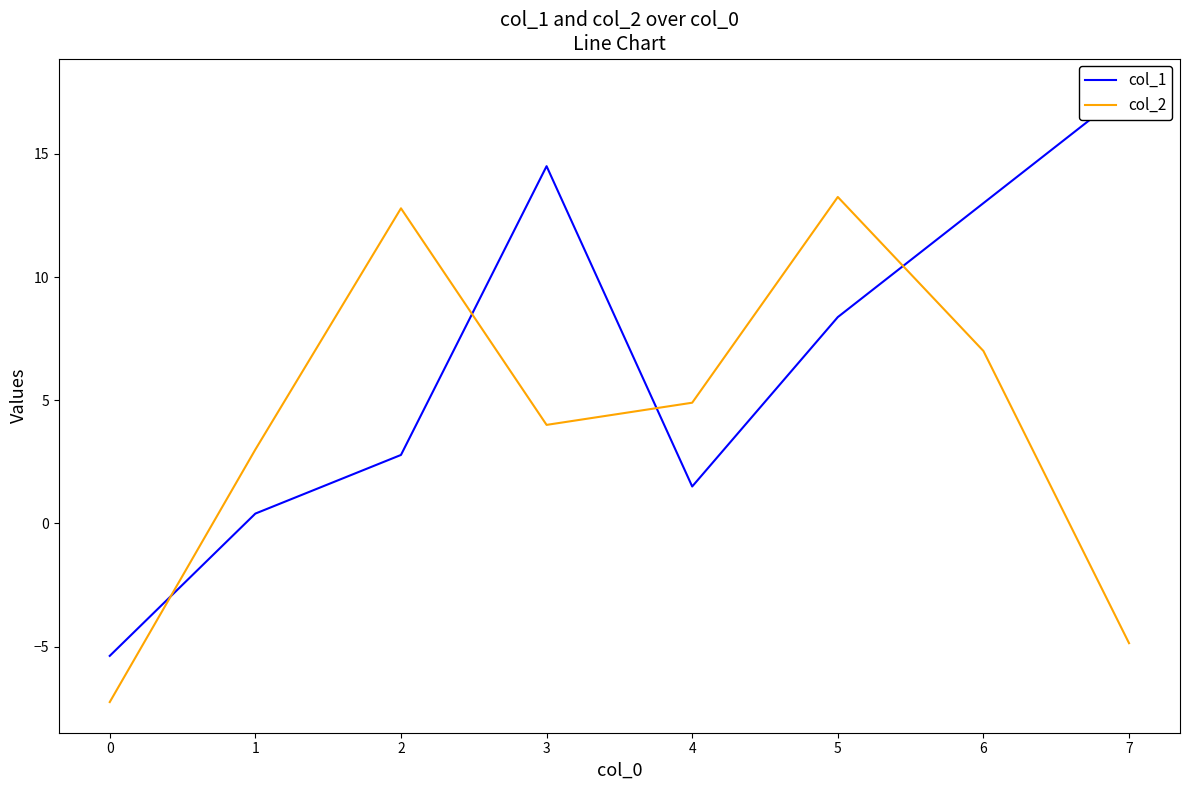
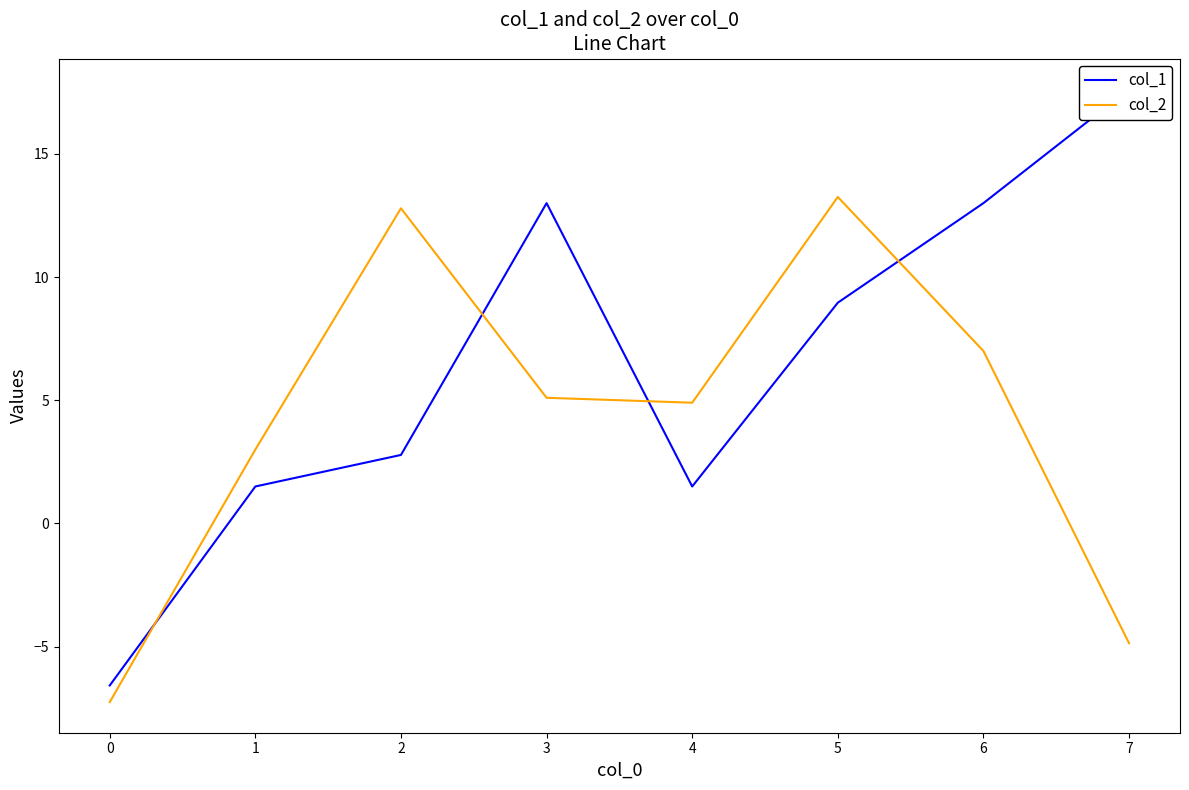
col_1, 0: -5.4 -> -6.6
col_1, 1: 0.4 -> 1.5
col_1, 3: 14.5 -> 13.0
col_2, 3: 4.0 -> 5.1
col_1, 5: 8.4 -> 9.0
